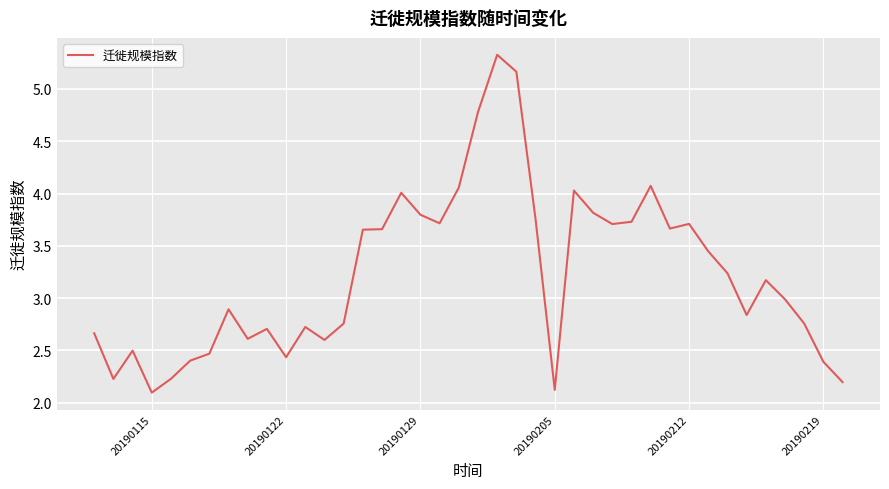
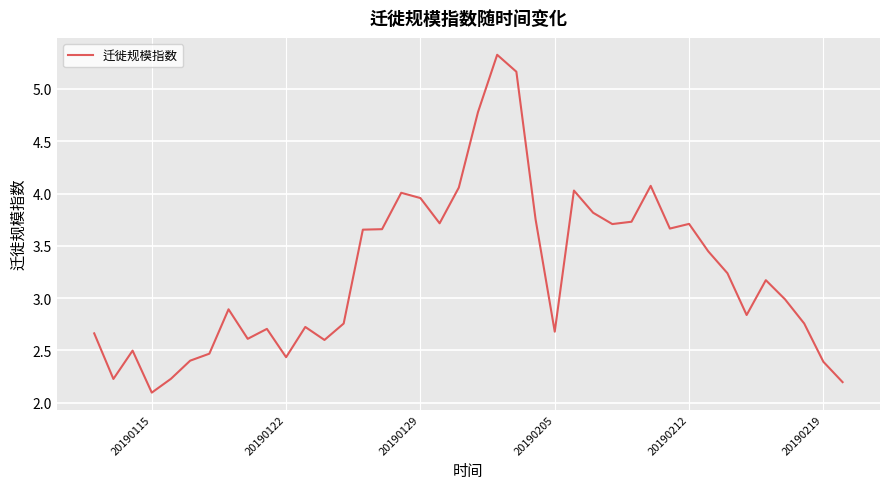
20190129: 3.80 -> 3.96
20190205: 2.12 -> 2.68
